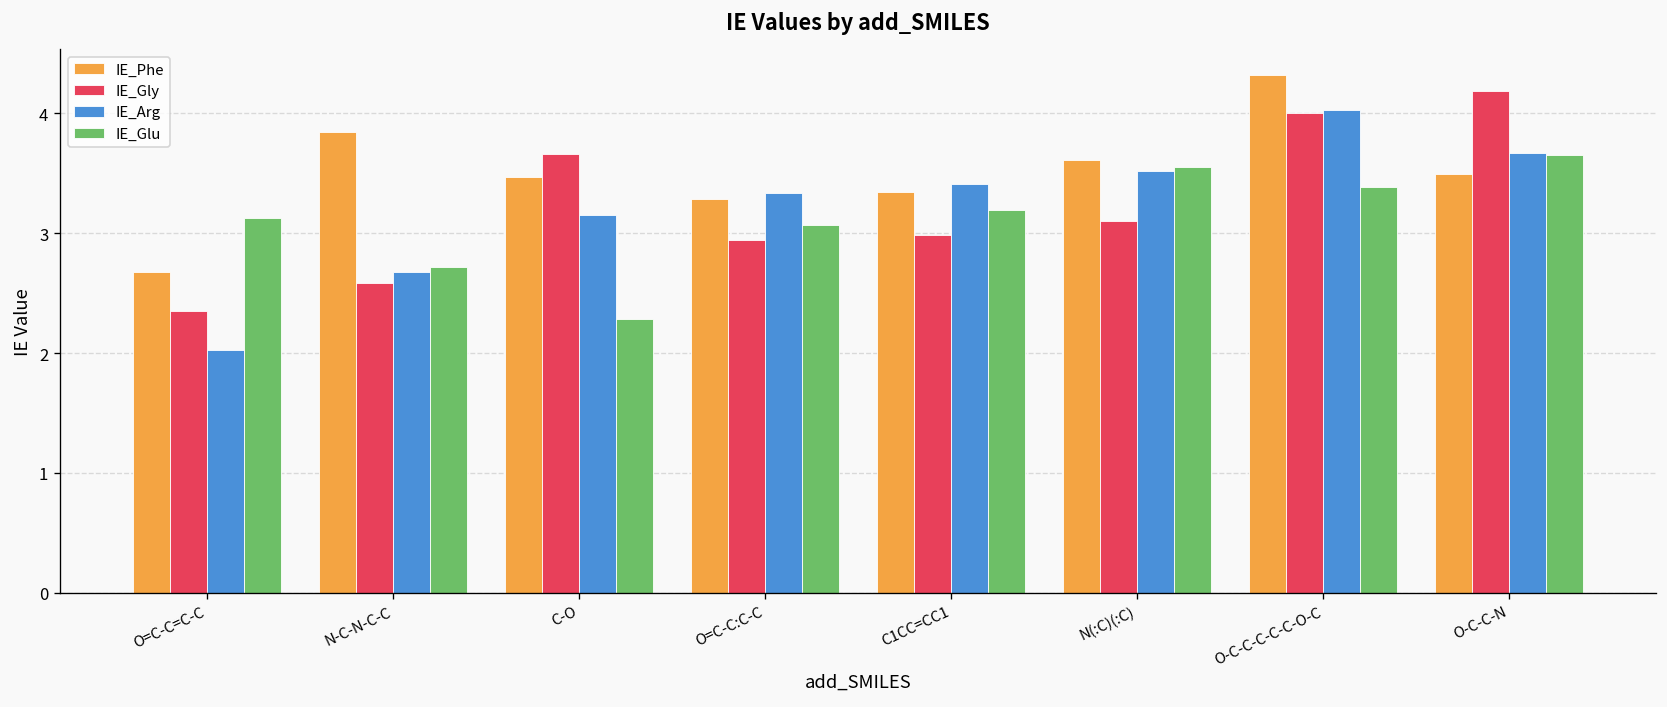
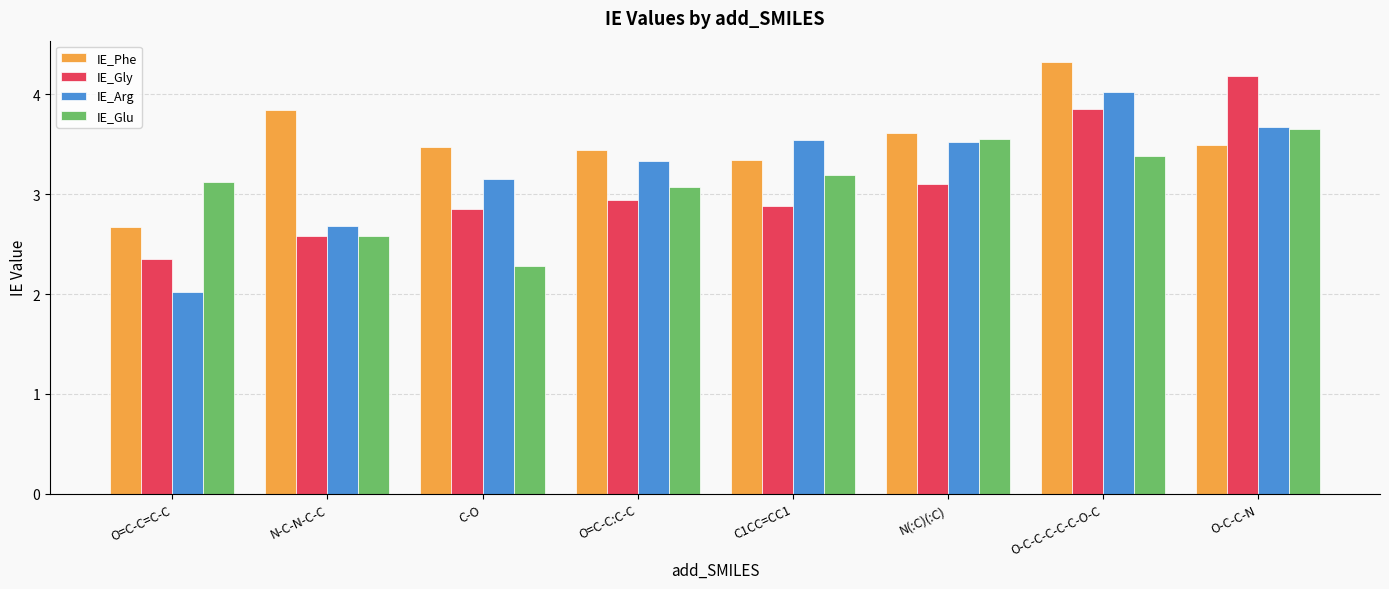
IE_Glu, N-C-N-C-C: 2.7 -> 2.6
IE_Gly, C-O: 3.7 -> 2.8
IE_Phe, O=C-C:C-C: 3.3 -> 3.4
IE_Gly, C1CC=CC1: 3.0 -> 2.9
IE_Arg, C1CC=CC1: 3.4 -> 3.5
IE_Gly, O-C-C-C-C-C-O-C: 4.0 -> 3.9
